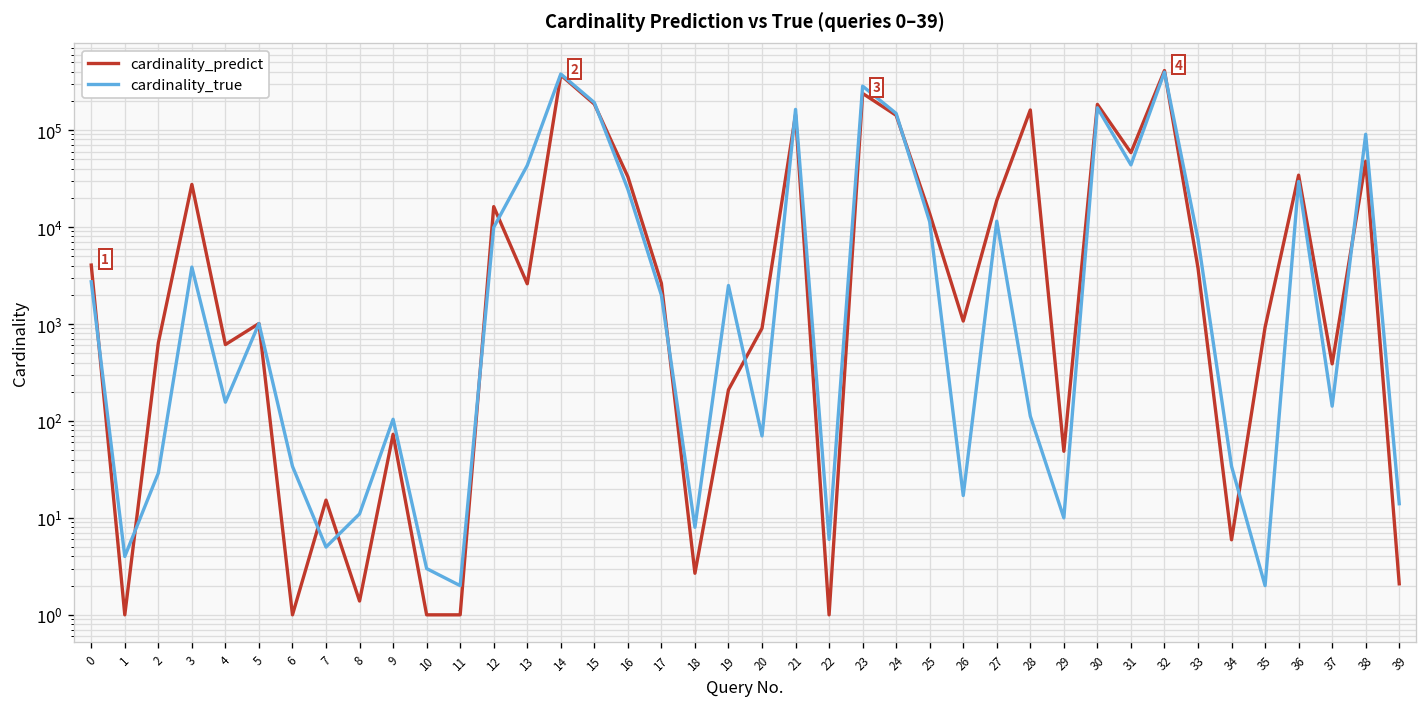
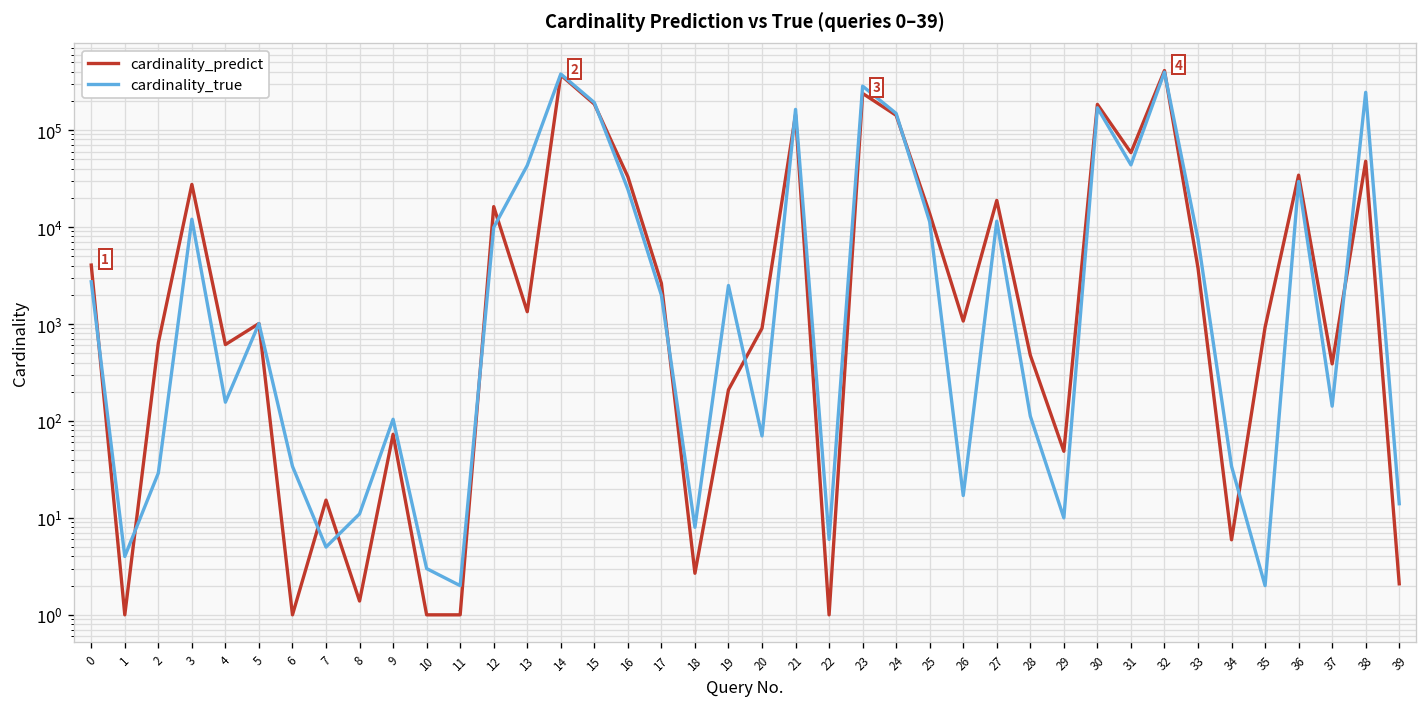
cardinality_true, 3: 4000 -> 12000
cardinality_predict, 13: 2600 -> 1300
cardinality_predict, 28: 160000 -> 500
cardinality_true, 38: 90000 -> 250000
